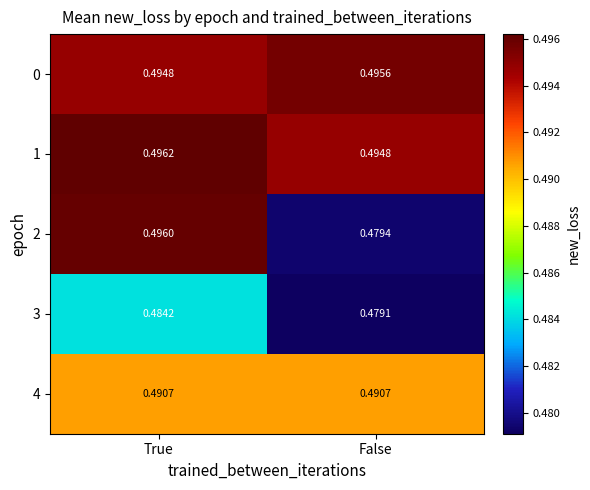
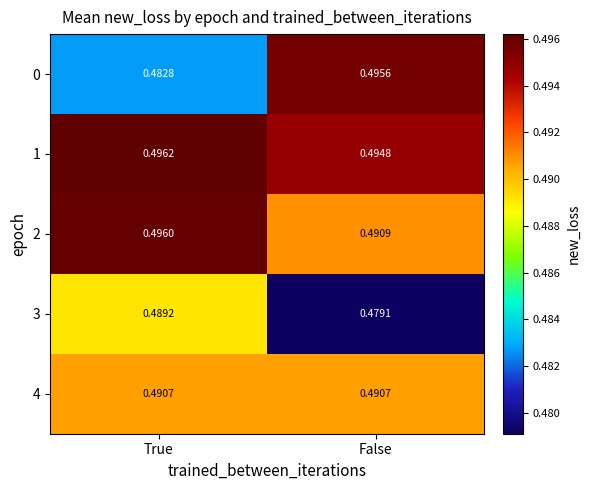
0, True: 0.4948 -> 0.4828
2, False: 0.4794 -> 0.4909
3, True: 0.4842 -> 0.4892
